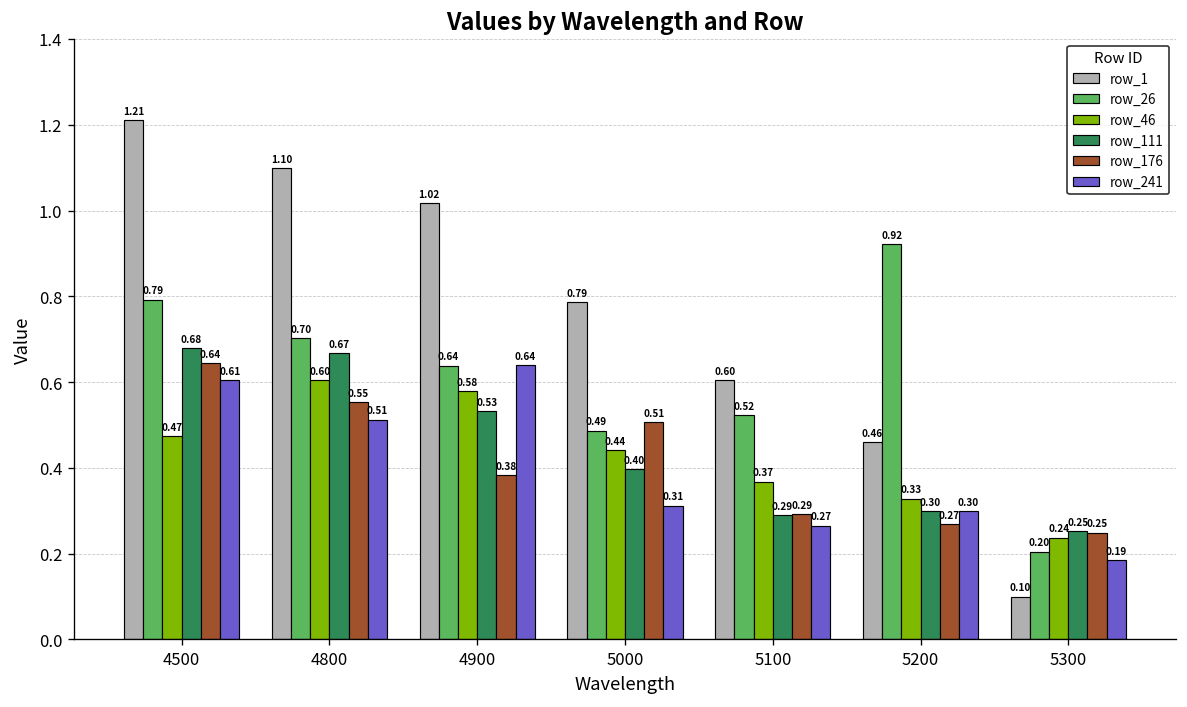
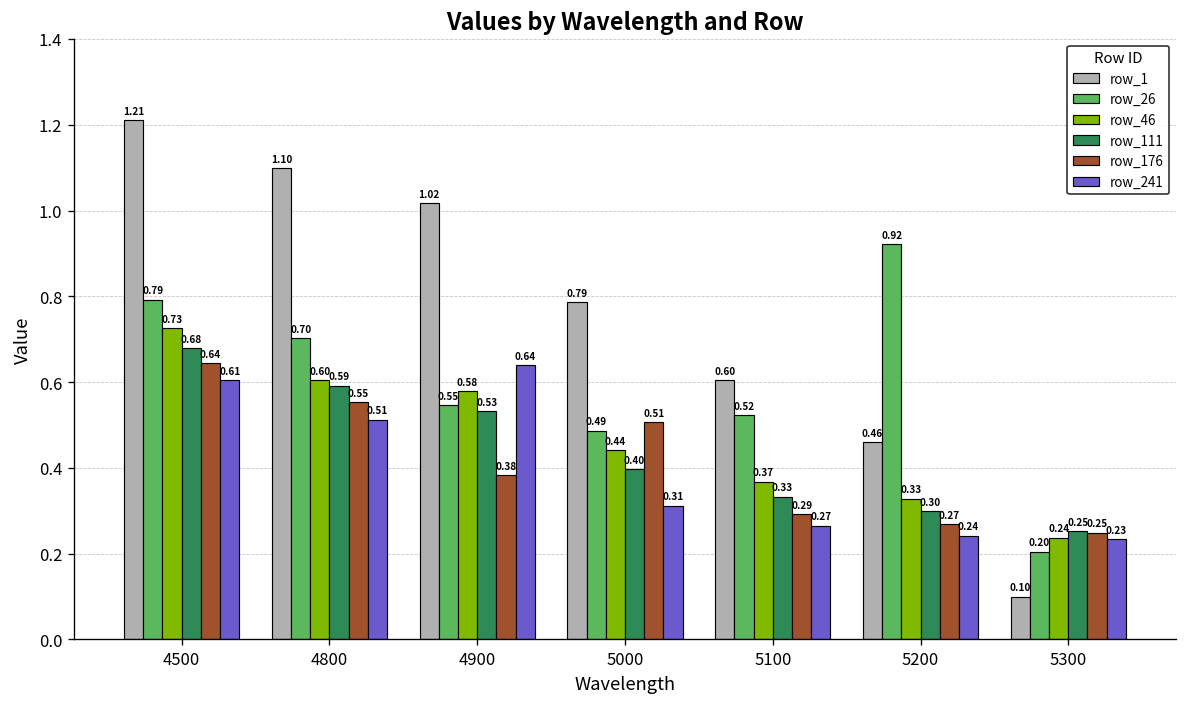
row_46, 4500: 0.47 -> 0.73
row_111, 4800: 0.67 -> 0.59
row_26, 4900: 0.64 -> 0.55
row_111, 5100: 0.29 -> 0.33
row_241, 5200: 0.30 -> 0.24
row_241, 5300: 0.19 -> 0.23
